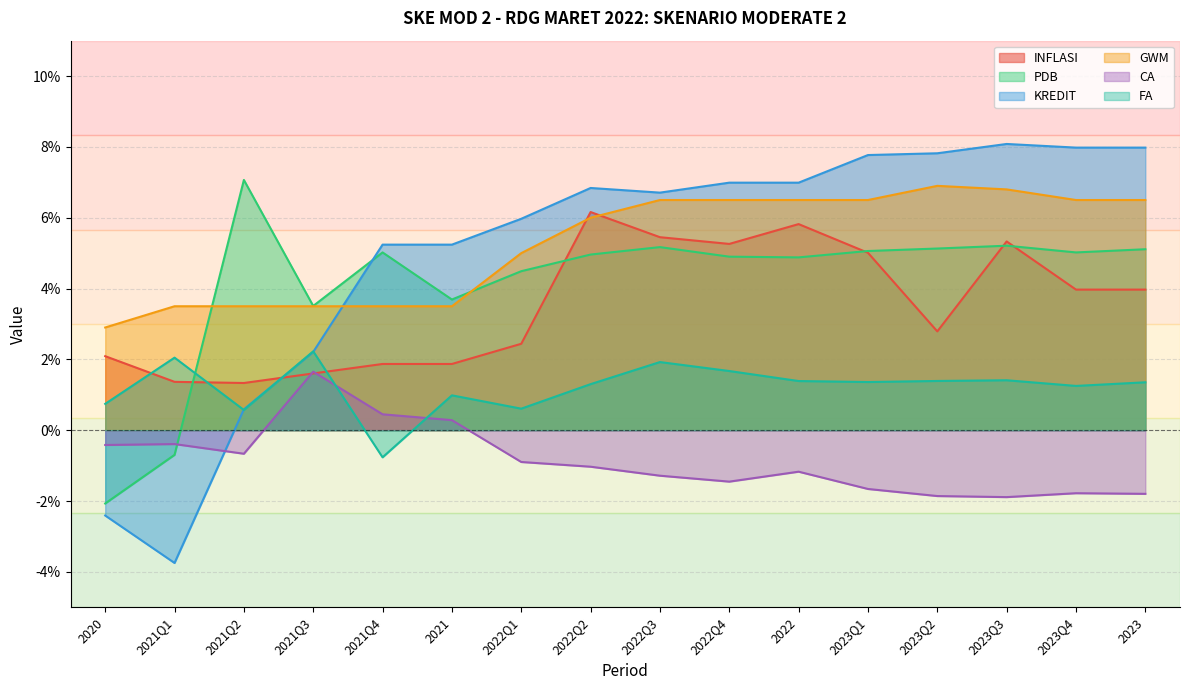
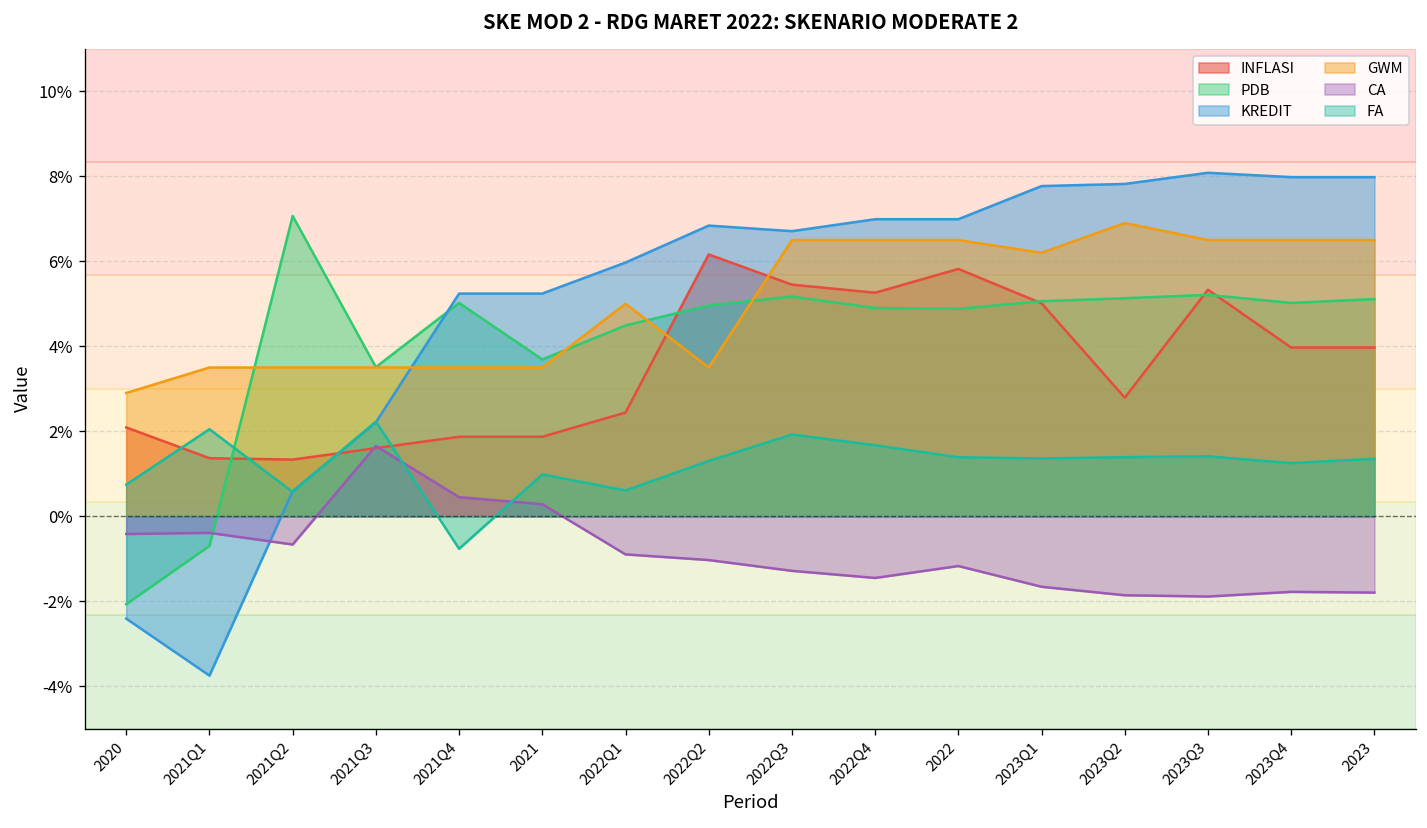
GWM, 2022Q2: 6.0% -> 3.5%
GWM, 2023Q1: 6.5% -> 6.2%
GWM, 2023Q3: 6.8% -> 6.5%
